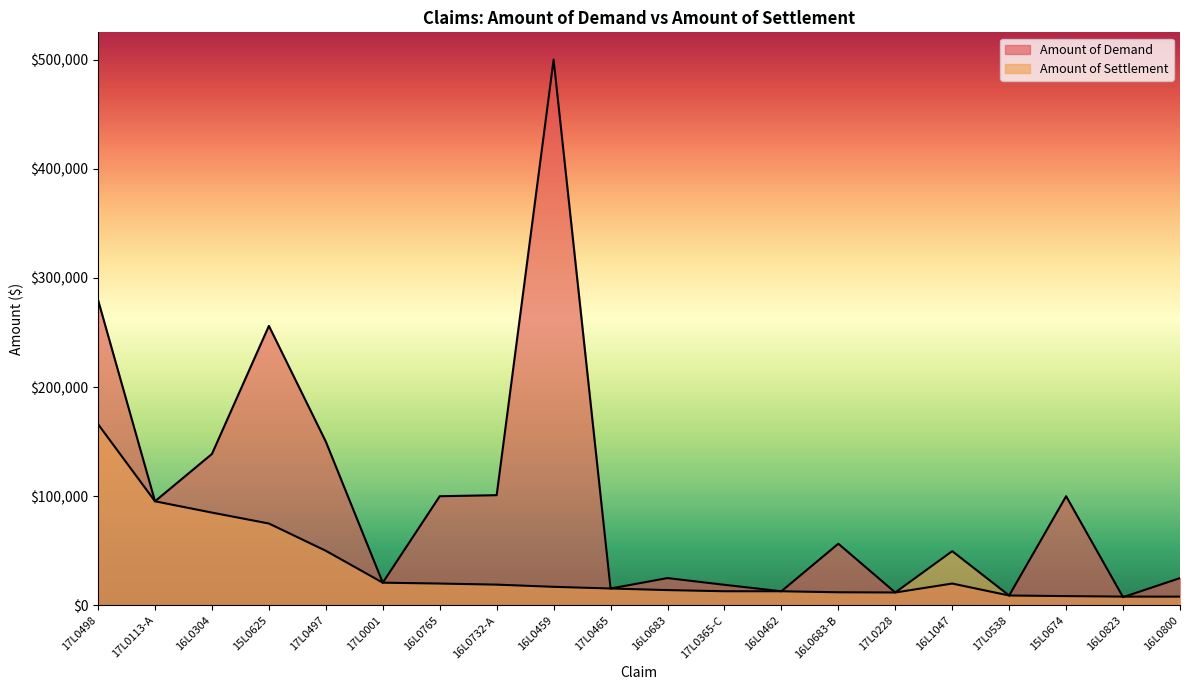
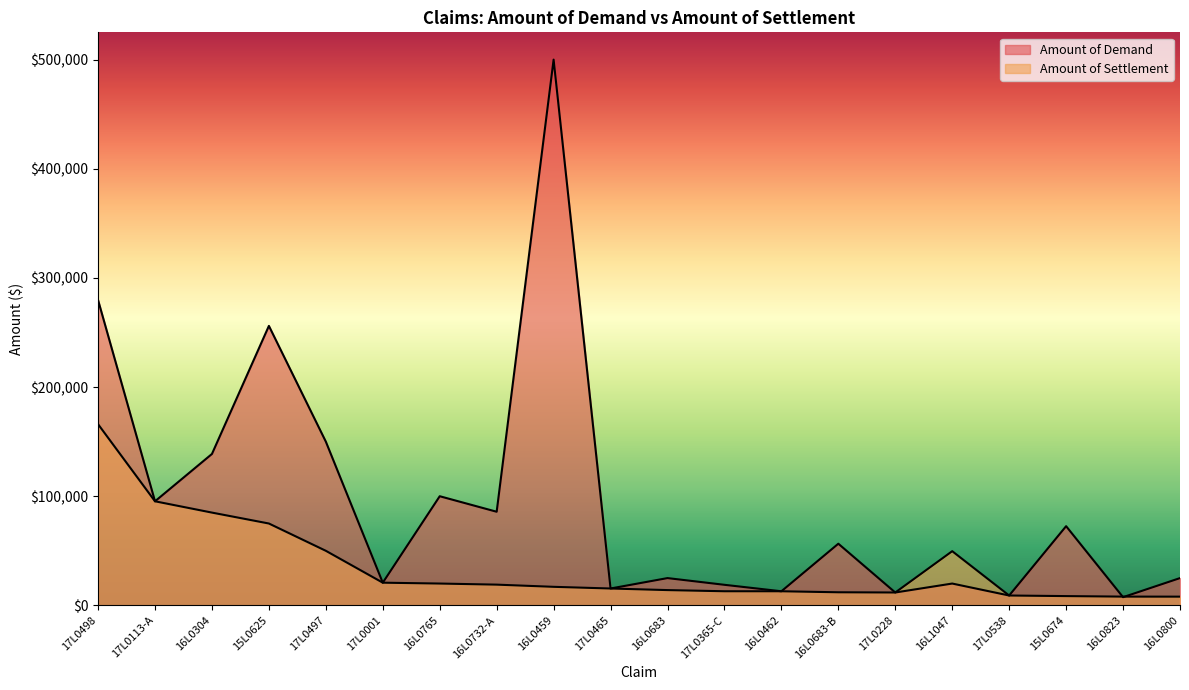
Amount of Demand, 16L0732-A: $101,000 -> $86,000
Amount of Demand, 15L0674: $100,000 -> $73,000
